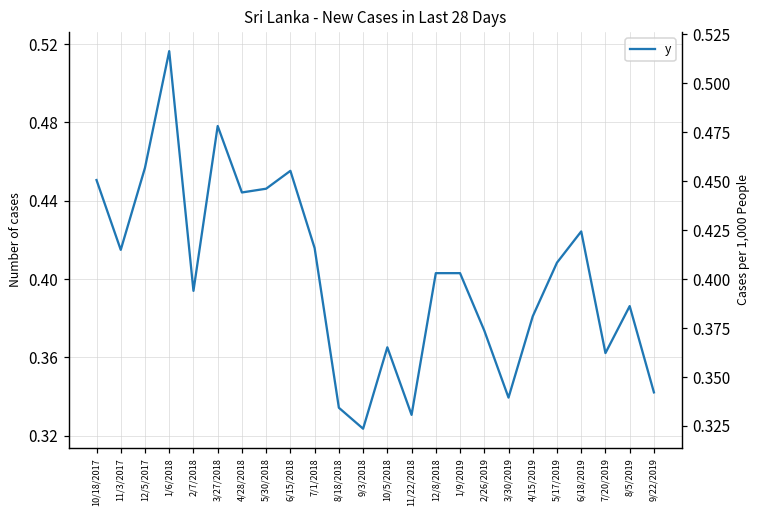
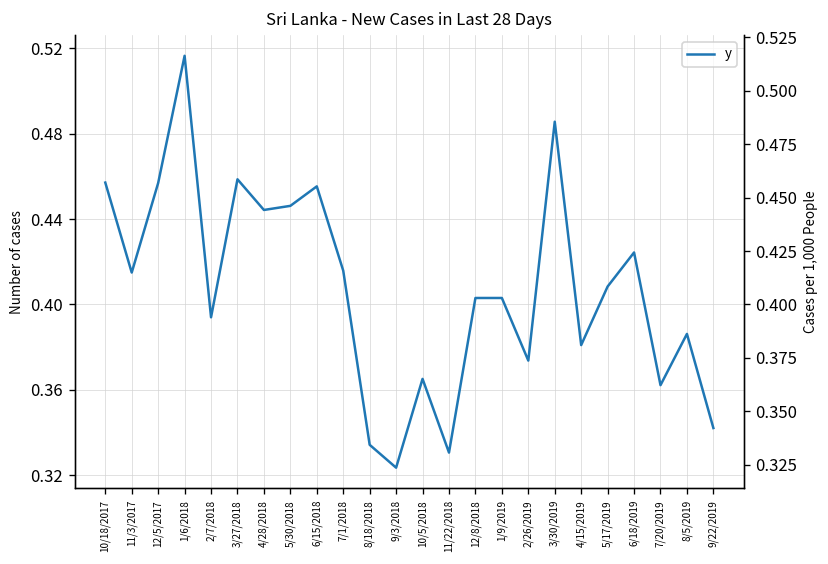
10/18/2017: 0.451 -> 0.457
3/27/2018: 0.478 -> 0.459
3/30/2019: 0.339 -> 0.486
